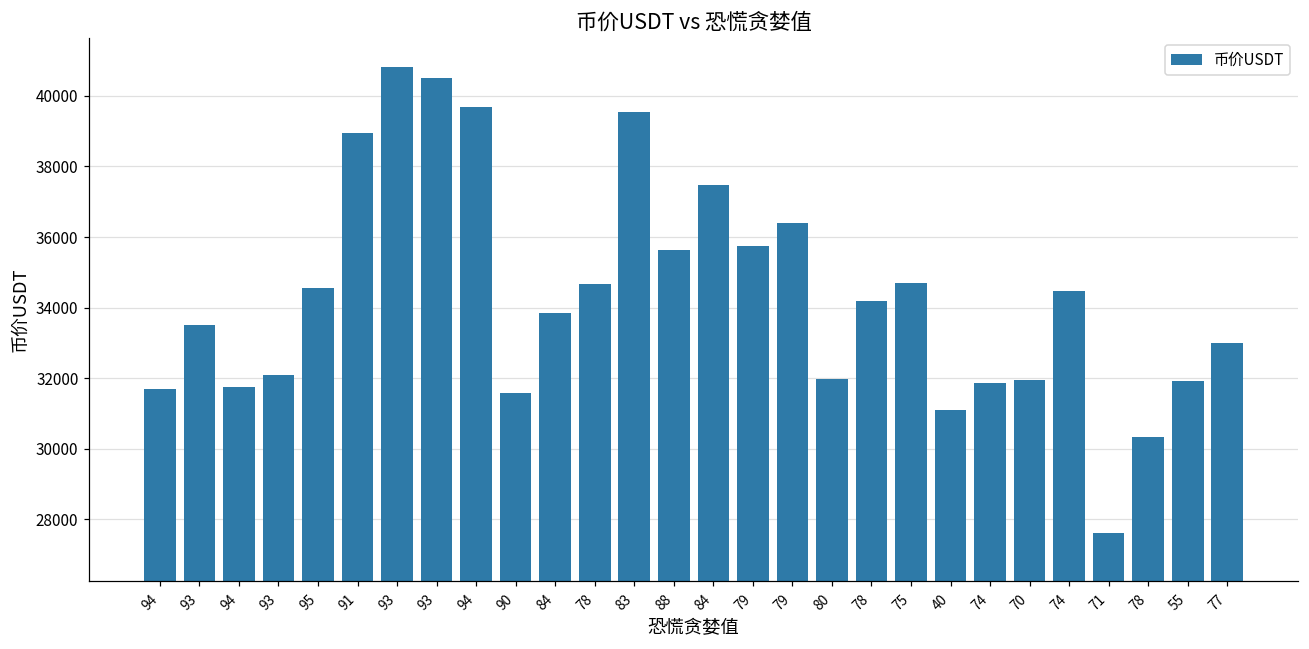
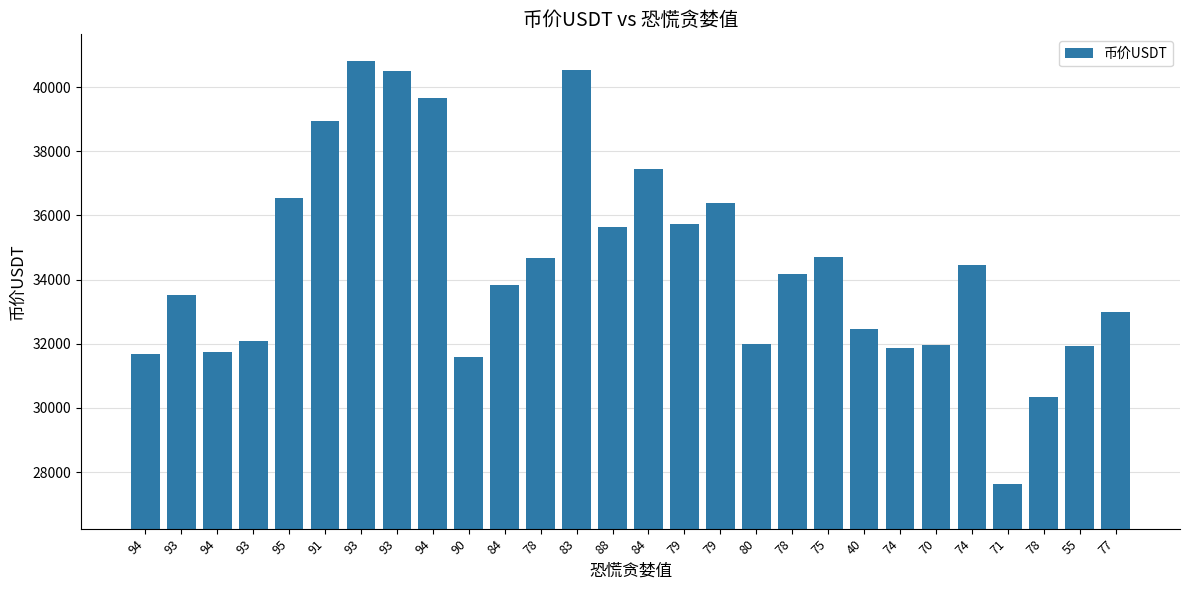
95: 34600 -> 36500
83: 39600 -> 40500
40: 31100 -> 32500
